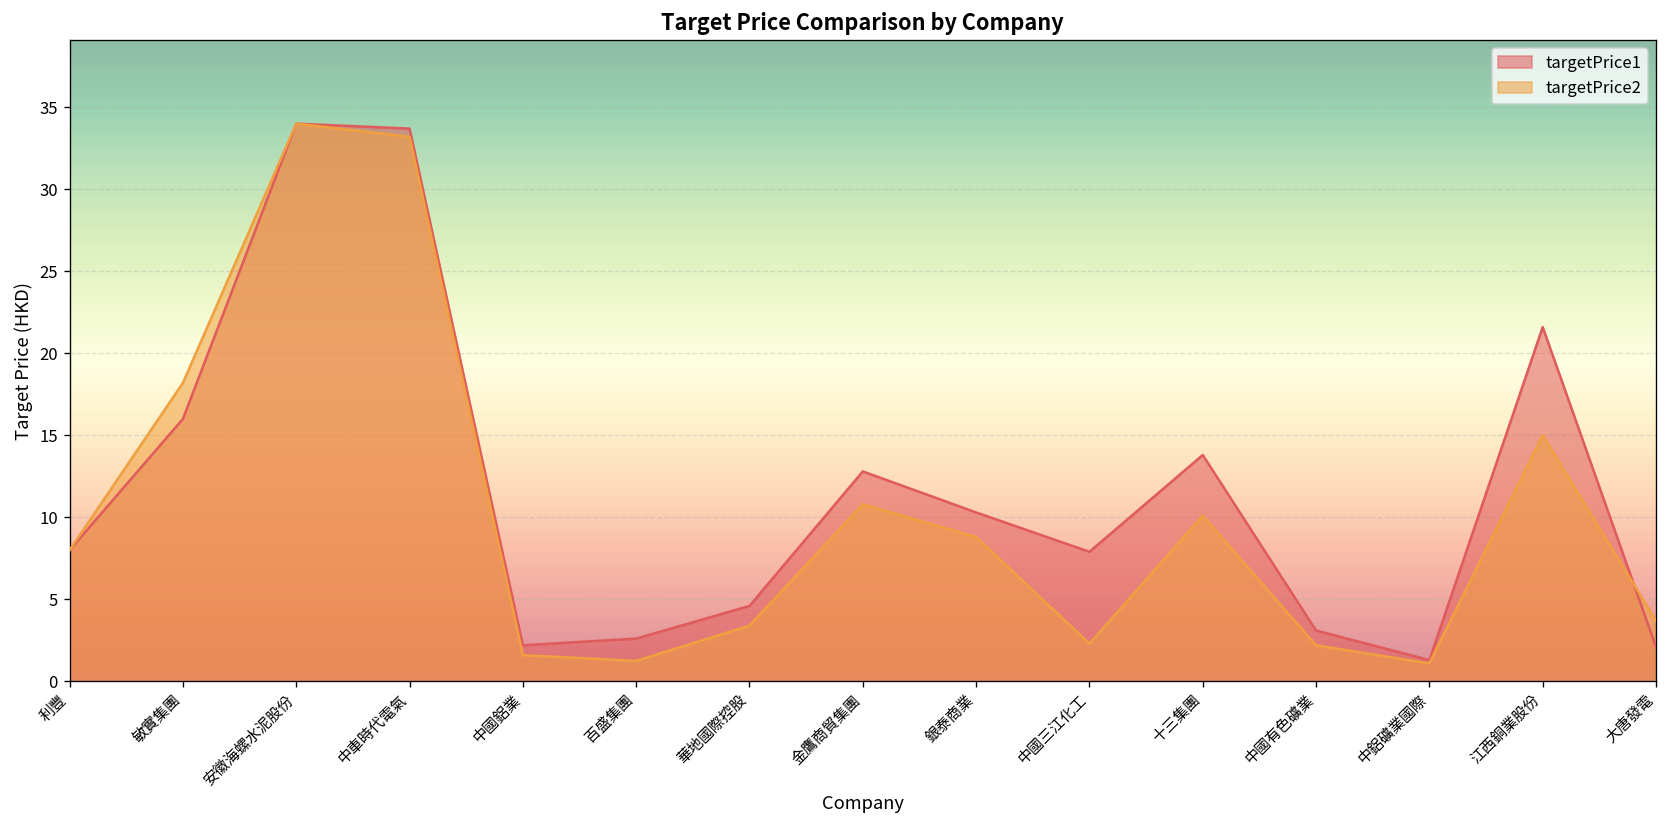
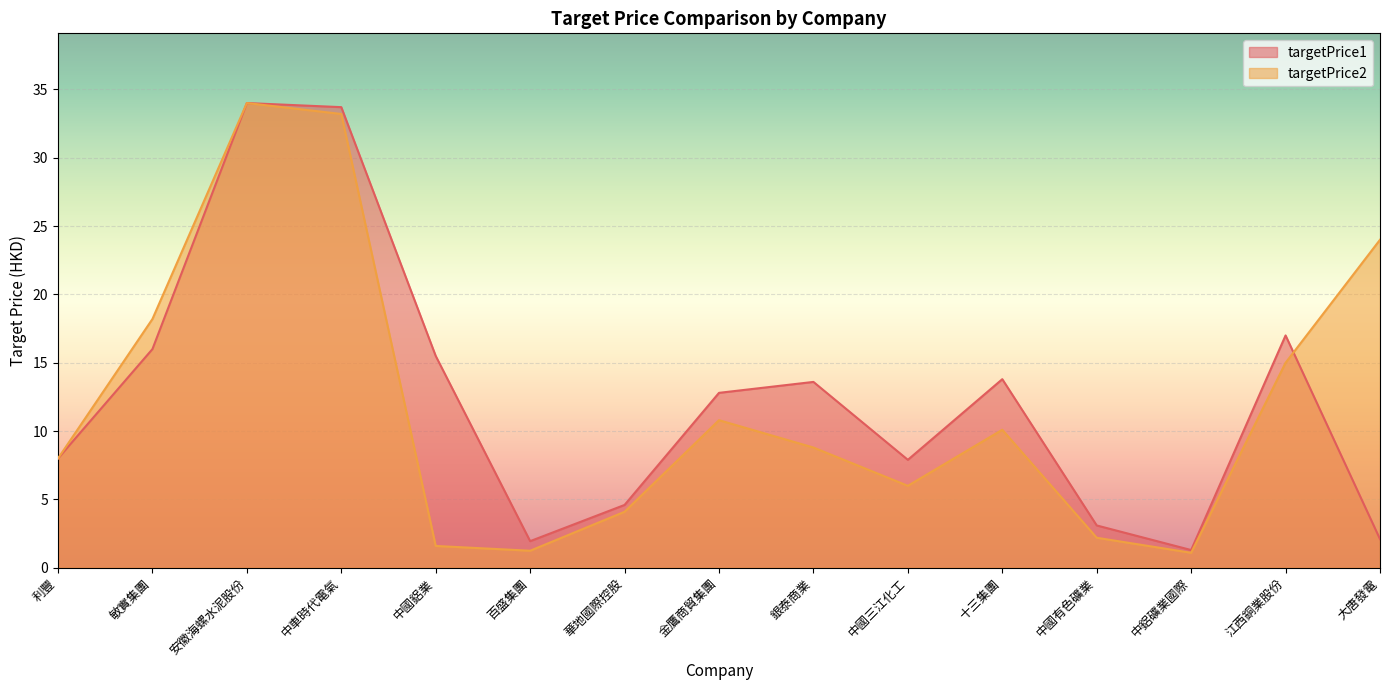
targetPrice1, 中國鋁業: 2.2 -> 15.5
targetPrice1, 百盛集團: 2.6 -> 2.0
targetPrice2, 華地國際控股: 3.4 -> 4.1
targetPrice1, 銀泰商業: 10.3 -> 13.6
targetPrice2, 中國三江化工: 2.3 -> 6.0
targetPrice1, 江西銅業股份: 21.6 -> 17.0
targetPrice2, 大唐發電: 3.7 -> 24.0
